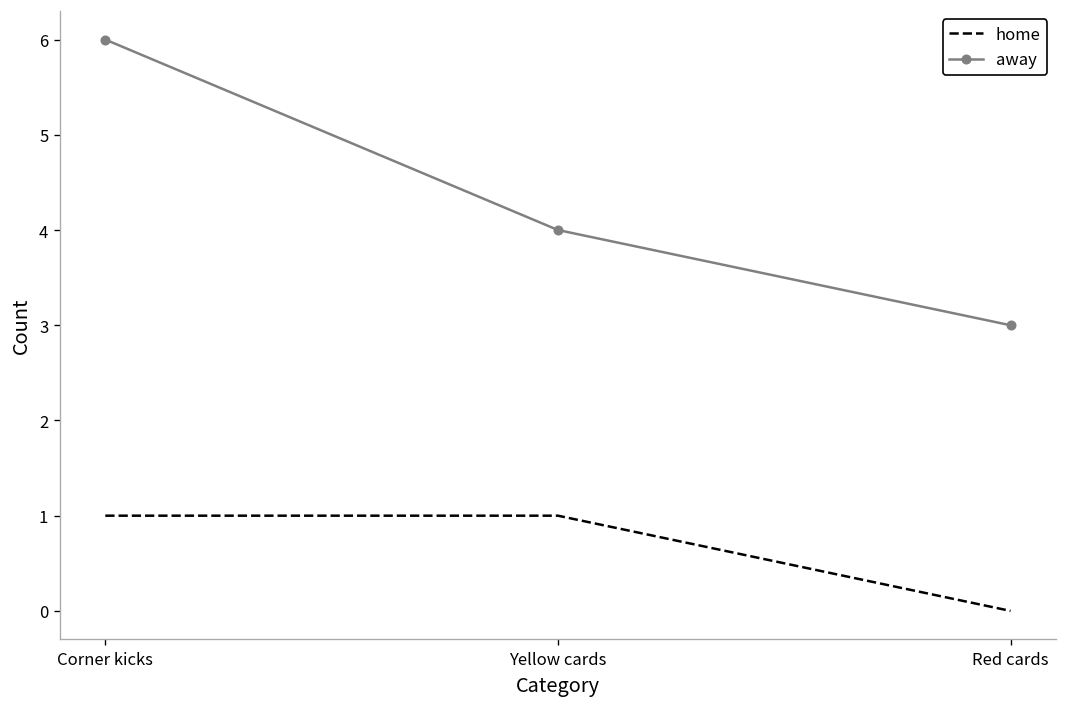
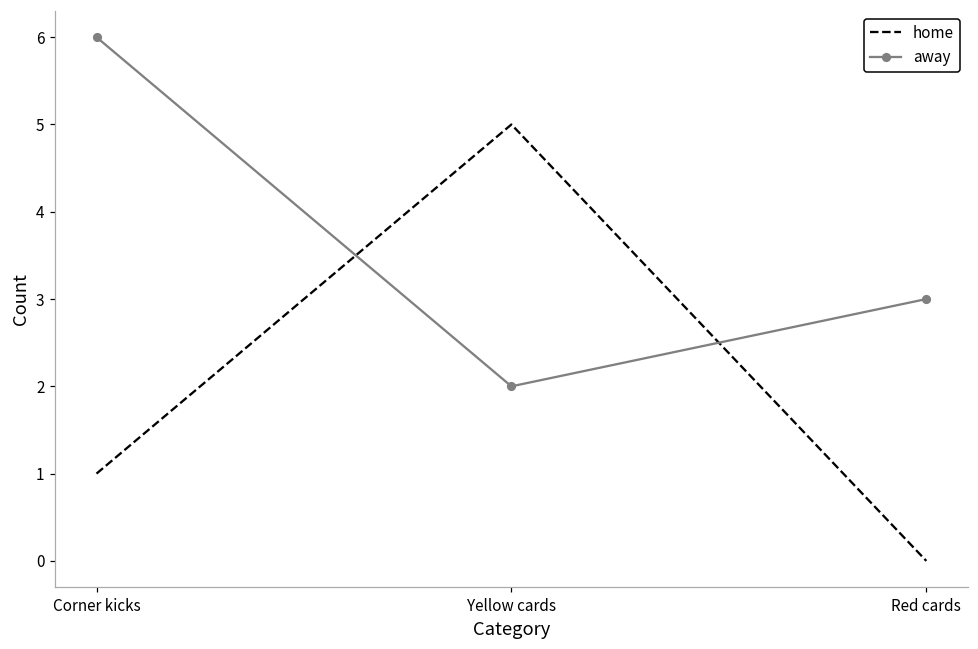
home, Yellow cards: 1 -> 5
away, Yellow cards: 4 -> 2
